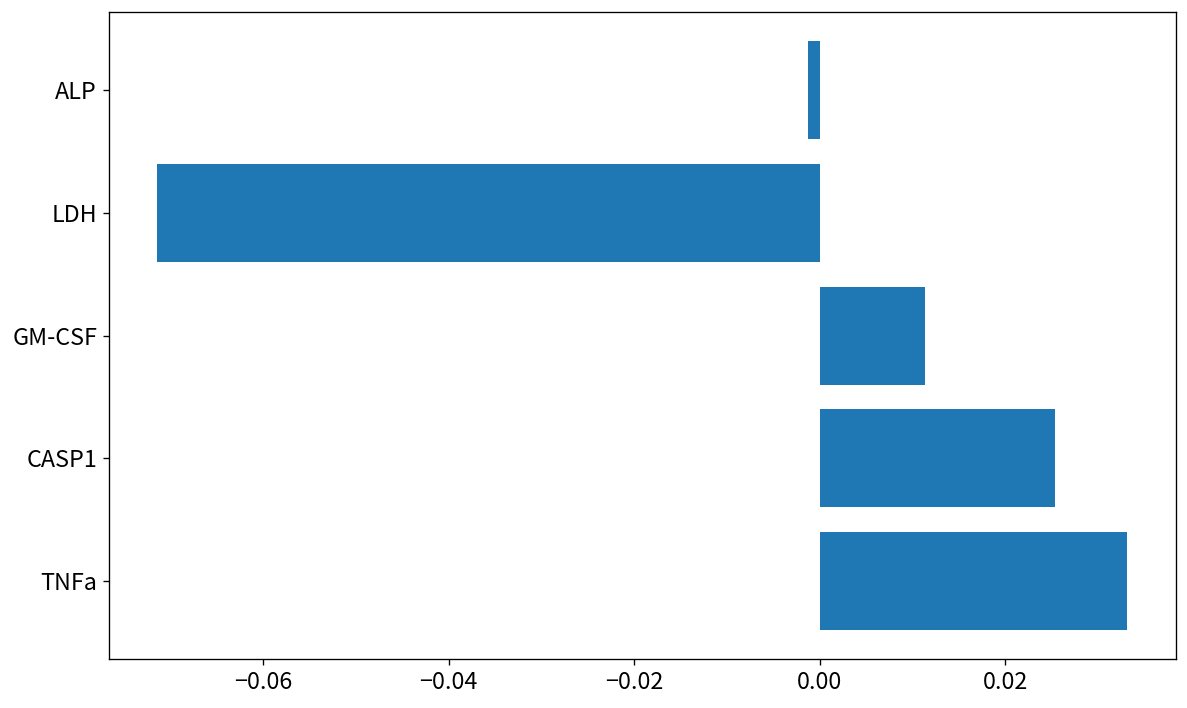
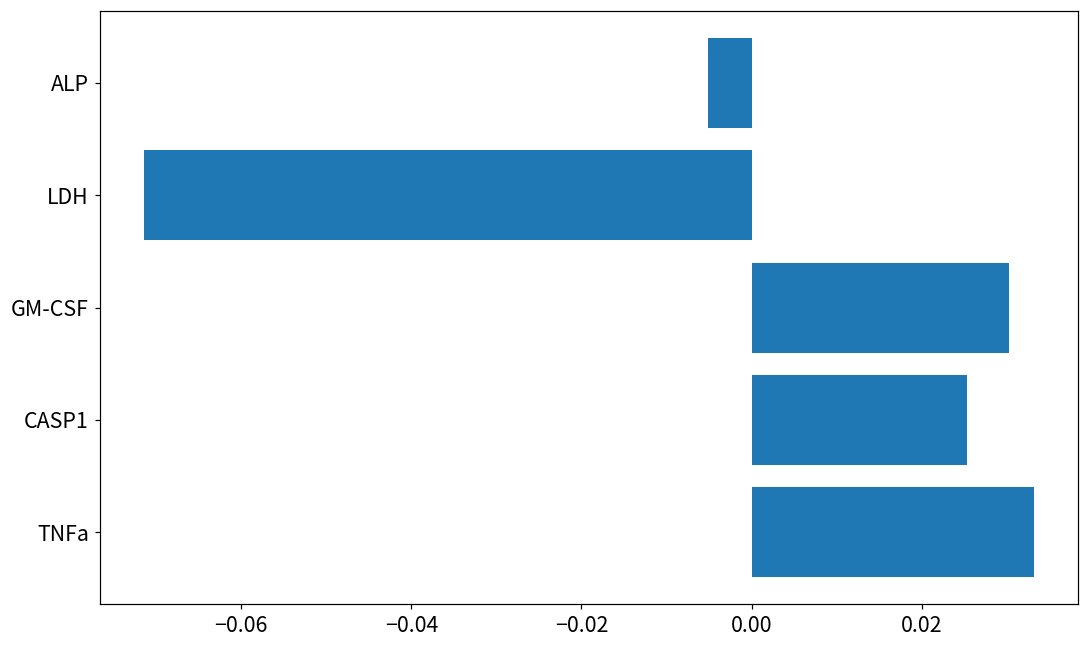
ALP: -0.001 -> -0.005
GM-CSF: 0.011 -> 0.030
